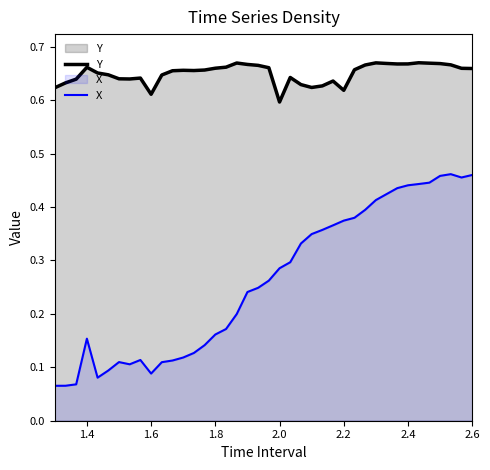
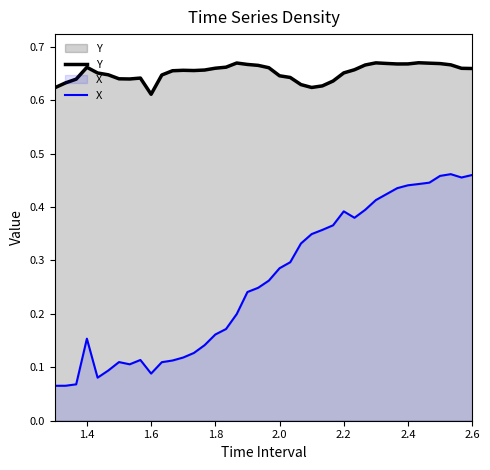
Y, 2.0: 0.60 -> 0.65
Y, 2.2: 0.62 -> 0.65
X, 2.2: 0.37 -> 0.39
